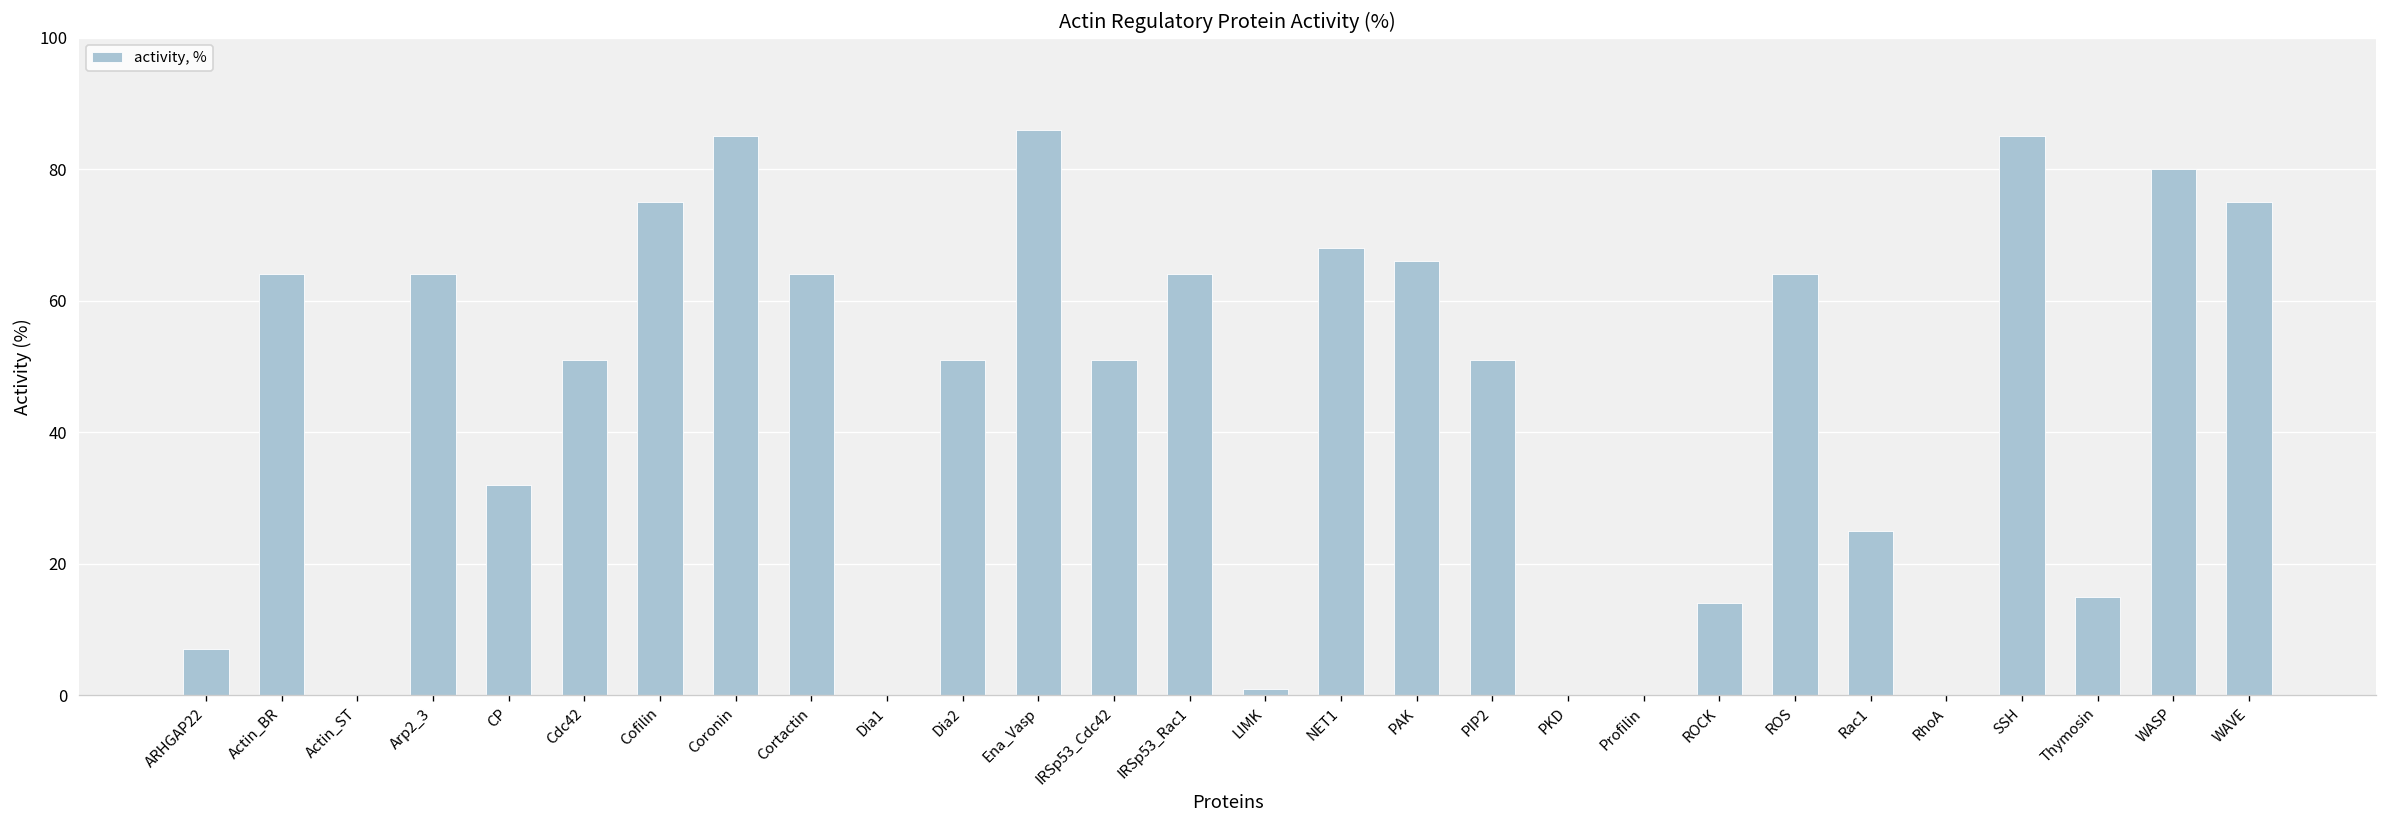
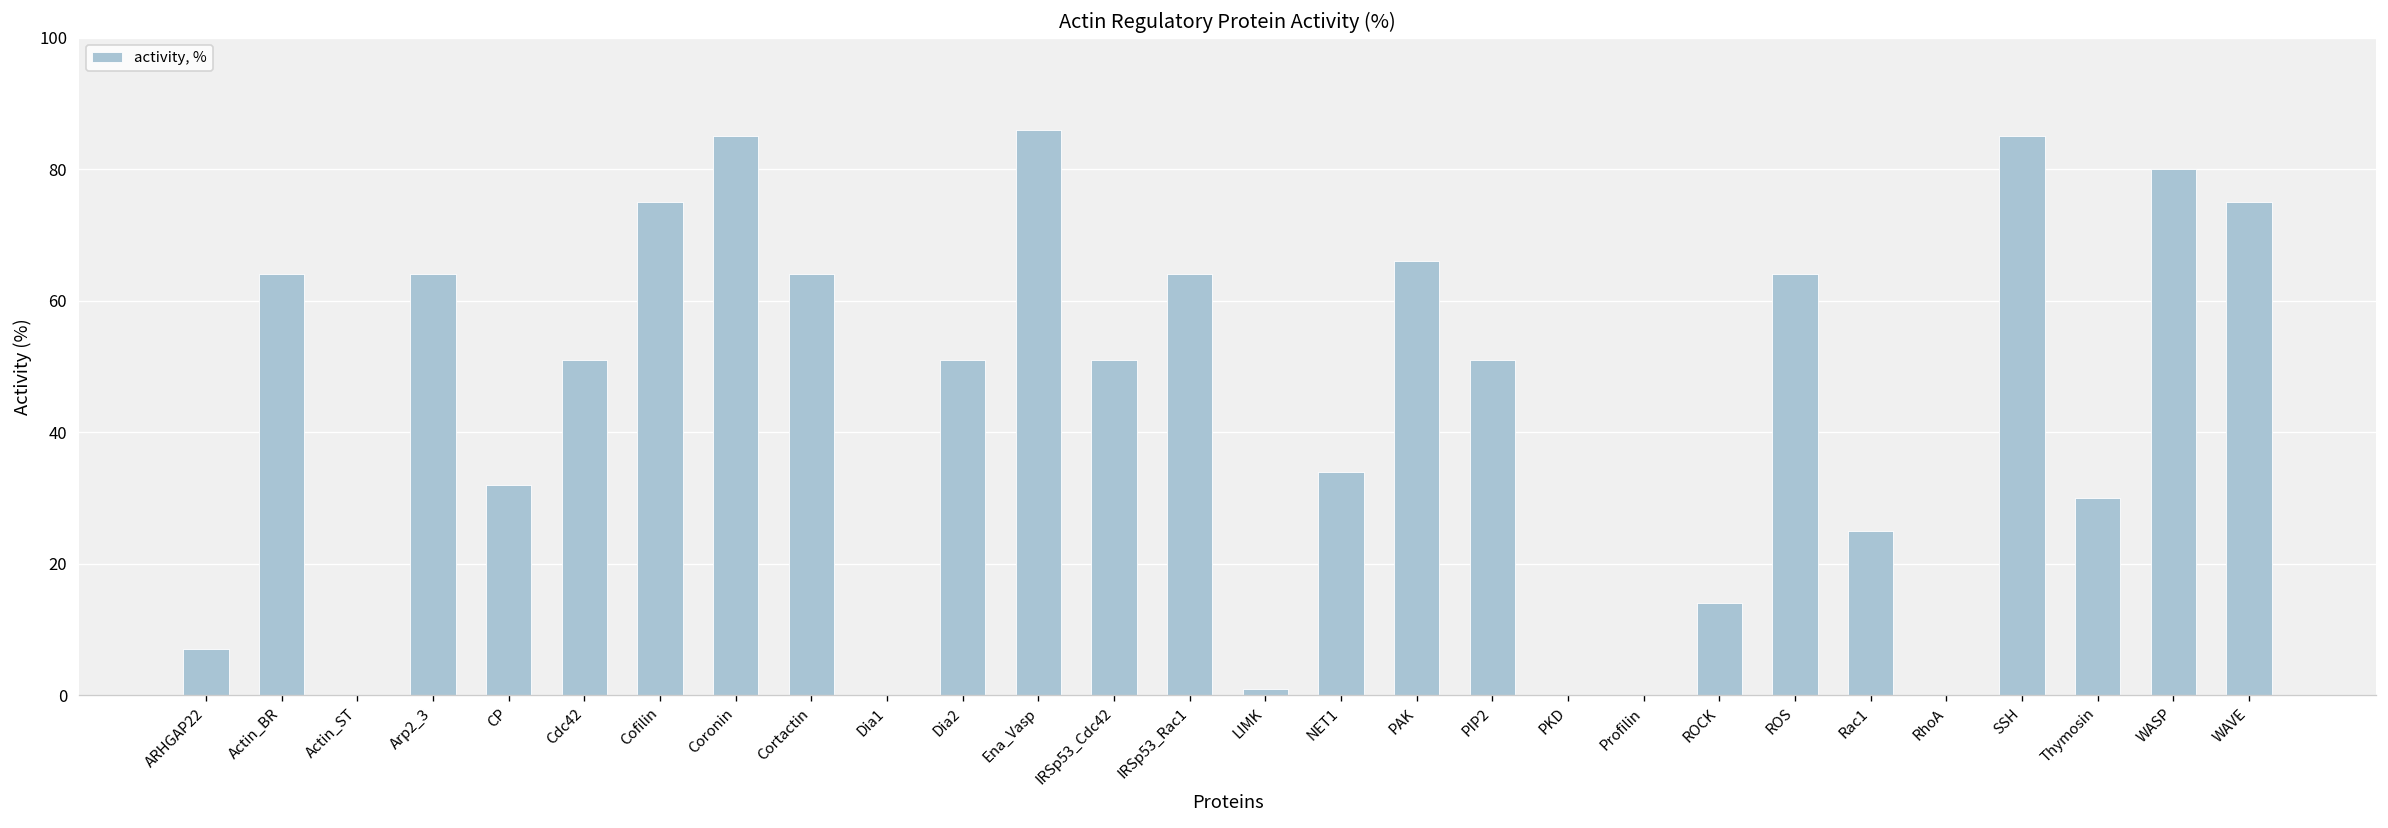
NET1: 68 -> 34
Thymosin: 15 -> 30
